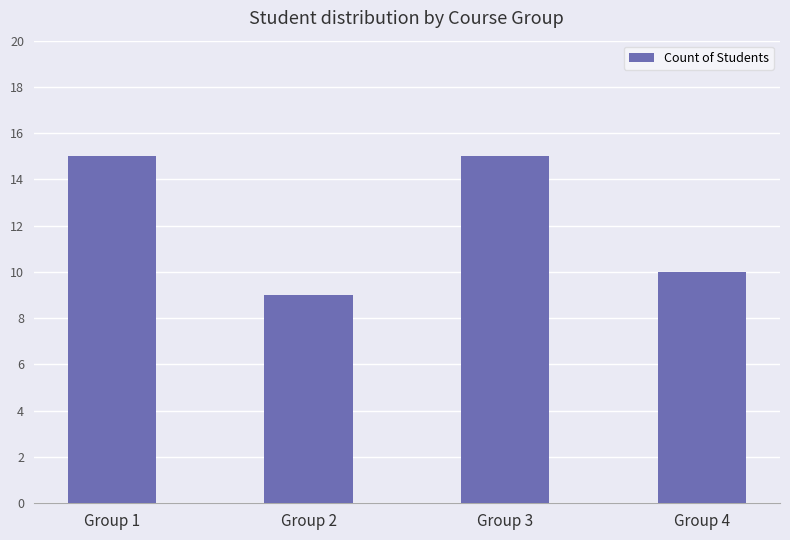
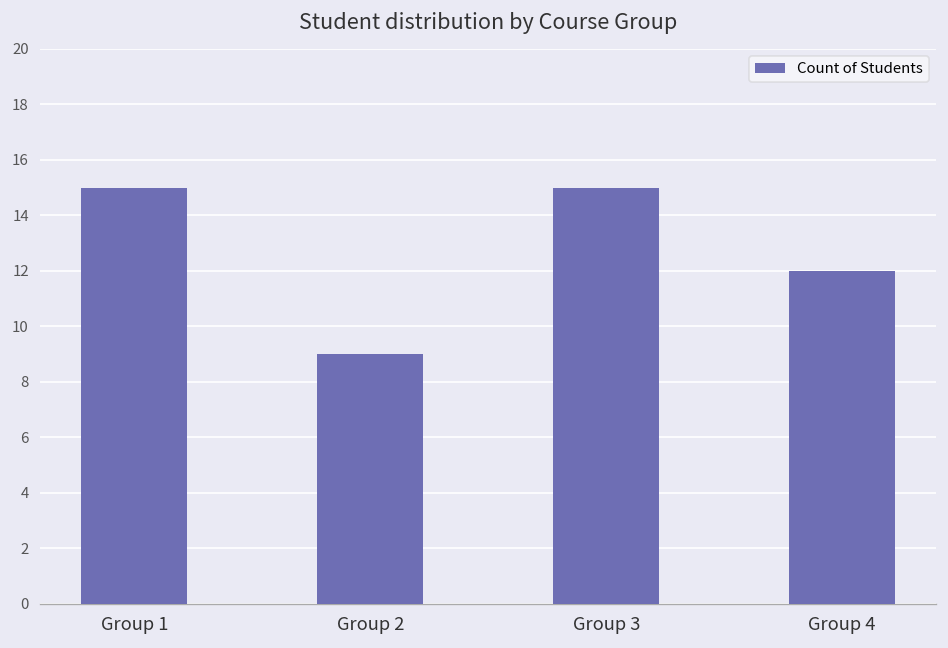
Group 4: 10 -> 12
